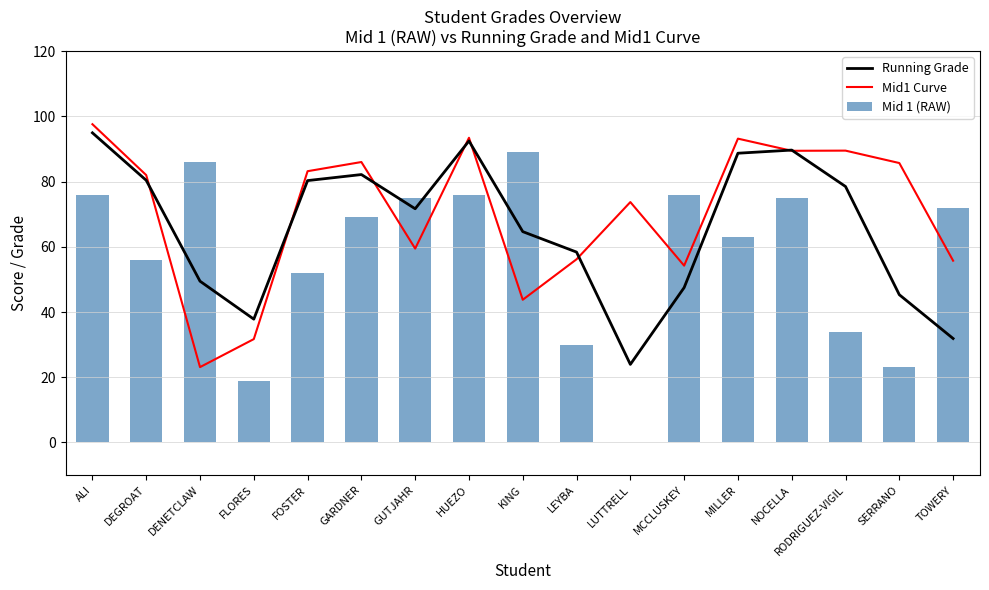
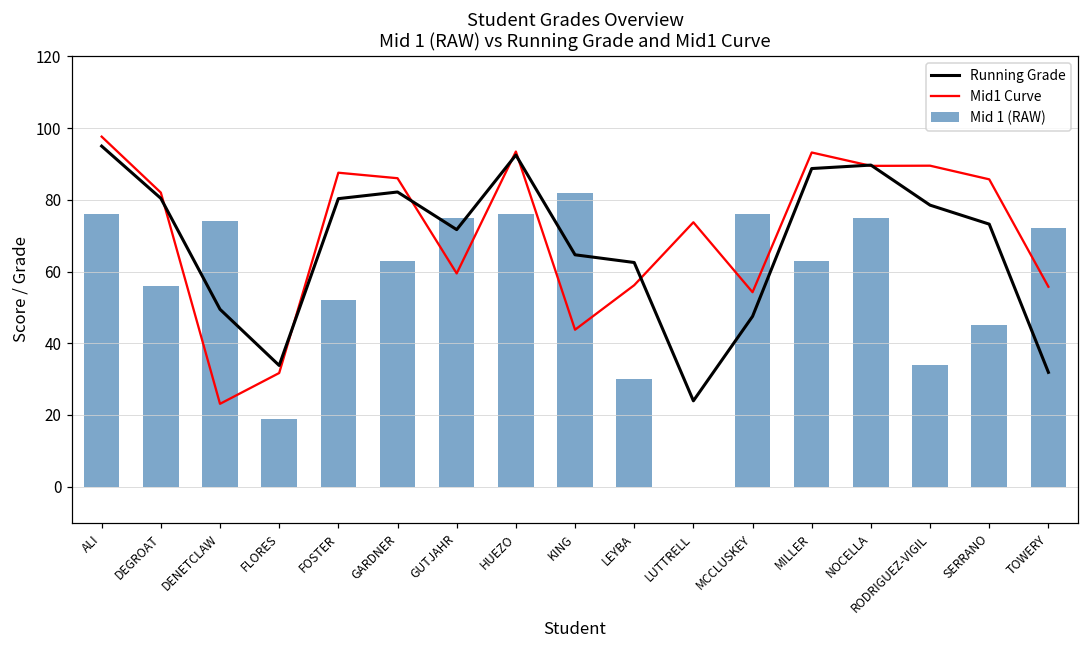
Mid 1 (RAW), DENETCLAW: 86 -> 74
Running Grade, FLORES: 38 -> 34
Mid1 Curve, FOSTER: 83 -> 88
Mid 1 (RAW), GARDNER: 69 -> 63
Mid 1 (RAW), KING: 89 -> 82
Running Grade, LEYBA: 58 -> 63
Running Grade, SERRANO: 45 -> 73
Mid 1 (RAW), SERRANO: 23 -> 45
